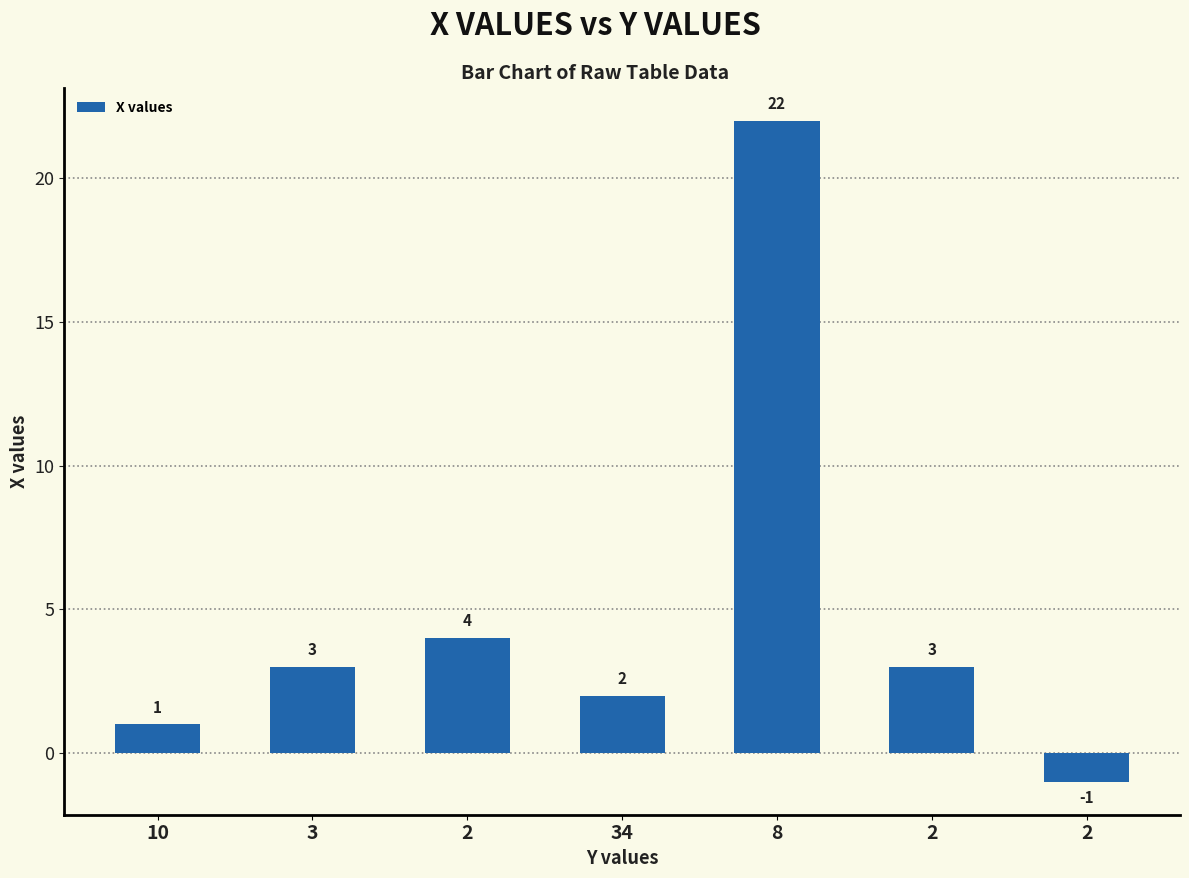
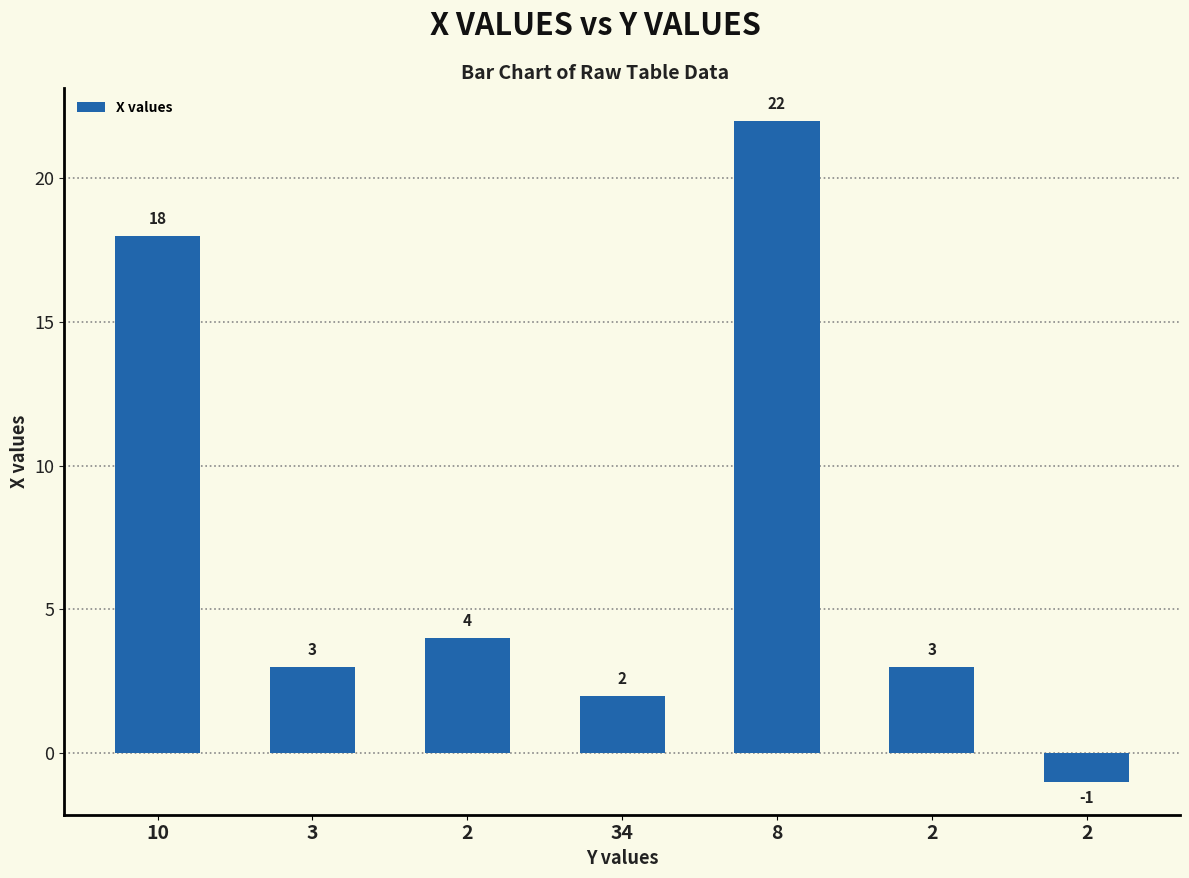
10: 1 -> 18
